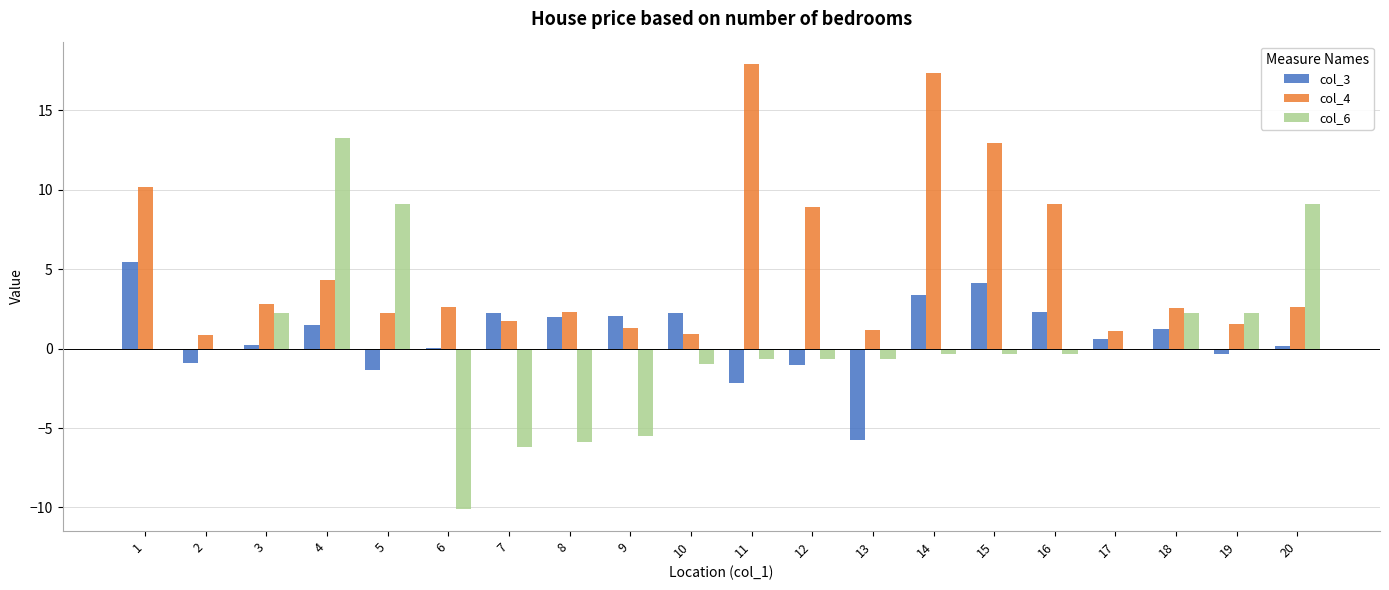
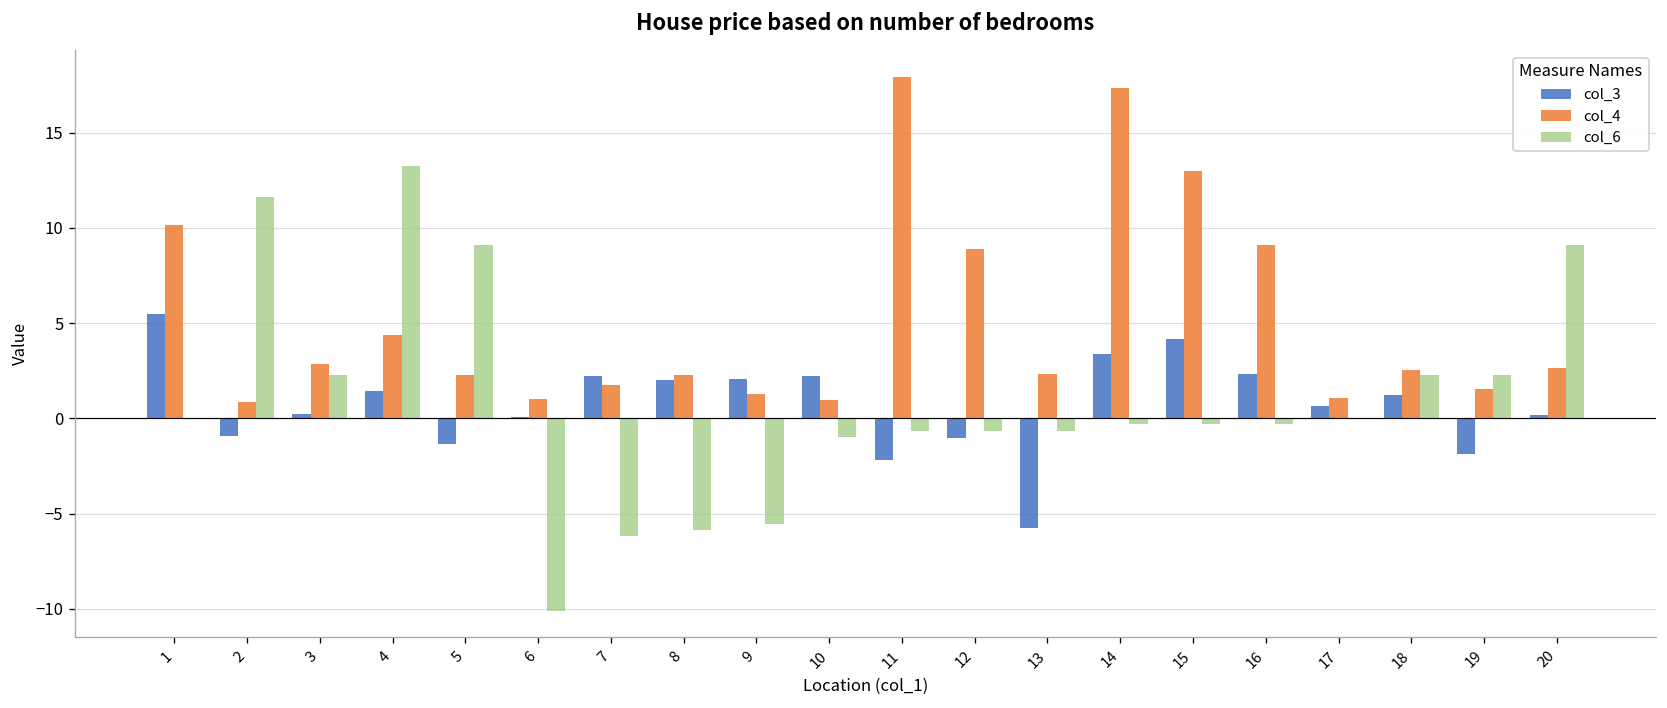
col_6, 2: 0.0 -> 11.6
col_4, 6: 2.6 -> 1.0
col_4, 13: 1.2 -> 2.3
col_3, 19: -0.3 -> -1.9
